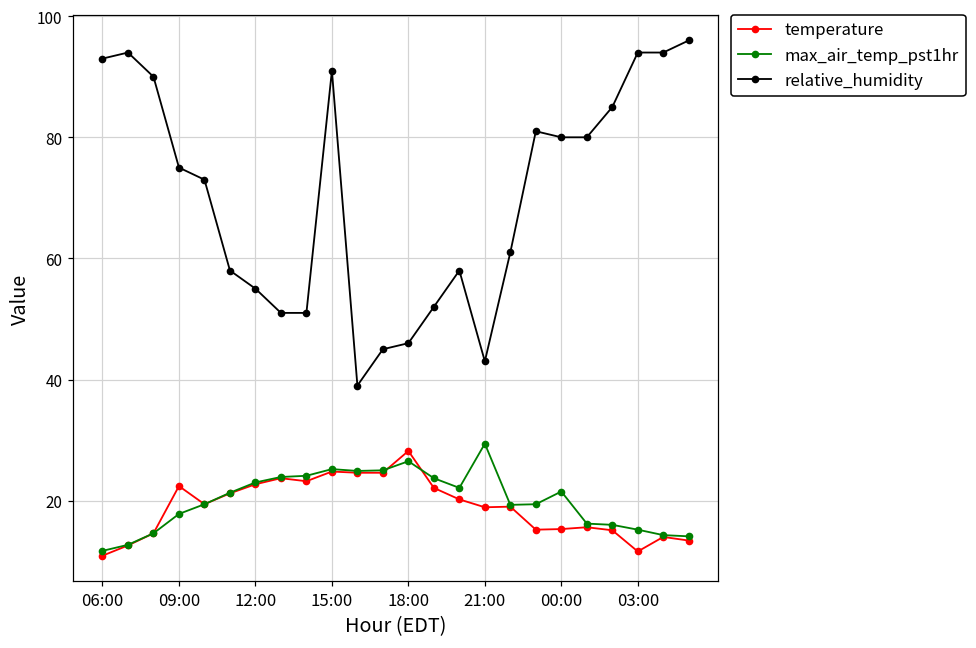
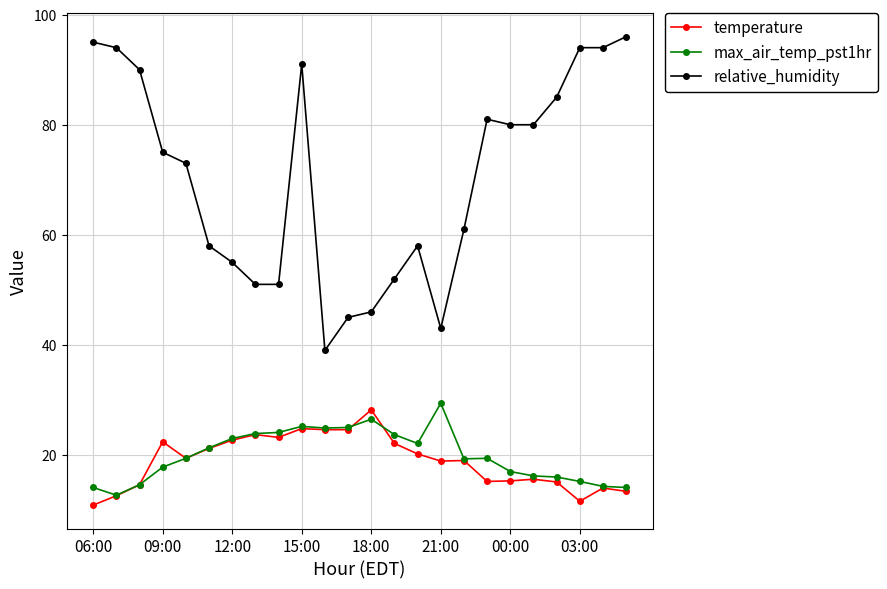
max_air_temp_pst1hr, 06:00: 12 -> 14
relative_humidity, 06:00: 93 -> 95
max_air_temp_pst1hr, 00:00: 22 -> 17
